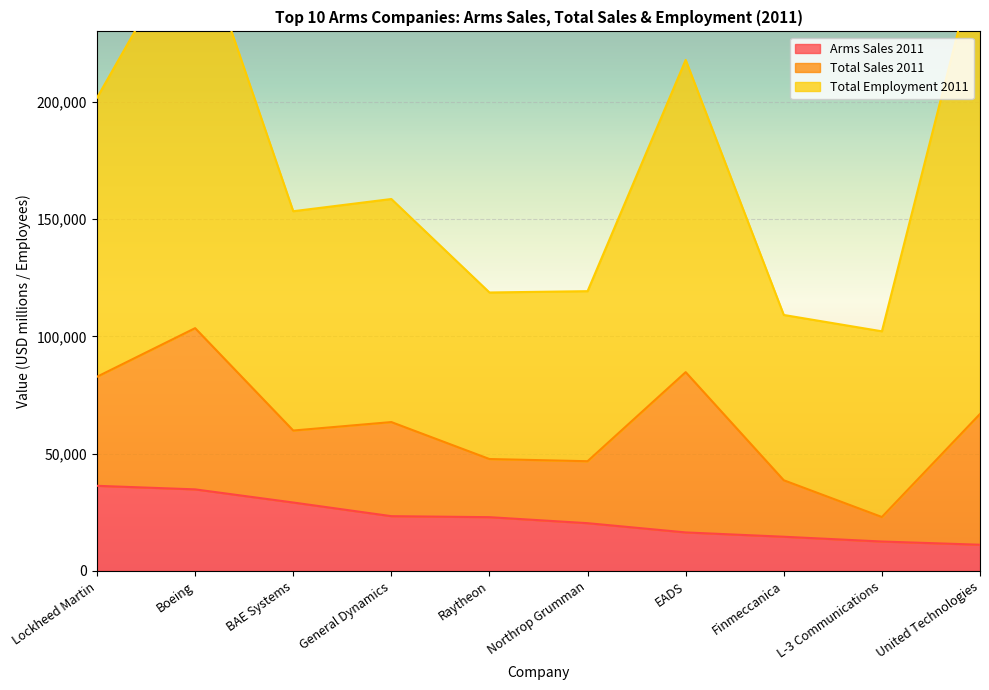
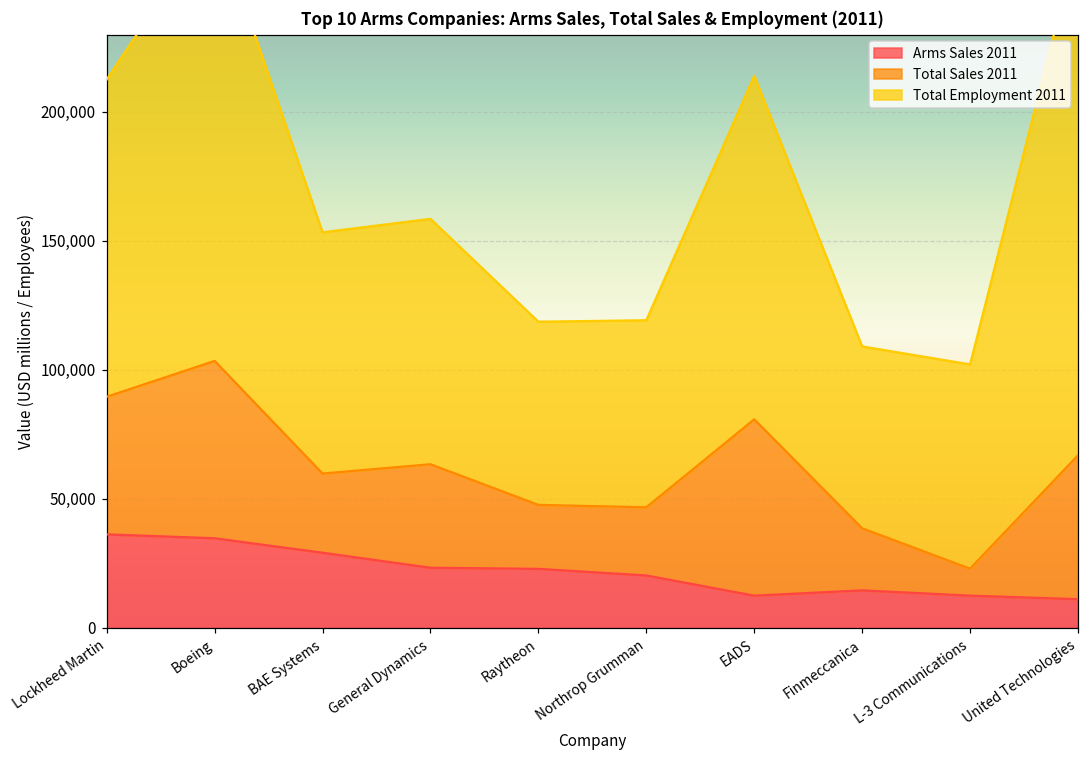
Total Sales 2011, Lockheed Martin: 46,000 -> 53,000
Total Employment 2011, Lockheed Martin: 119,000 -> 123,000
Arms Sales 2011, EADS: 16,000 -> 13,000
